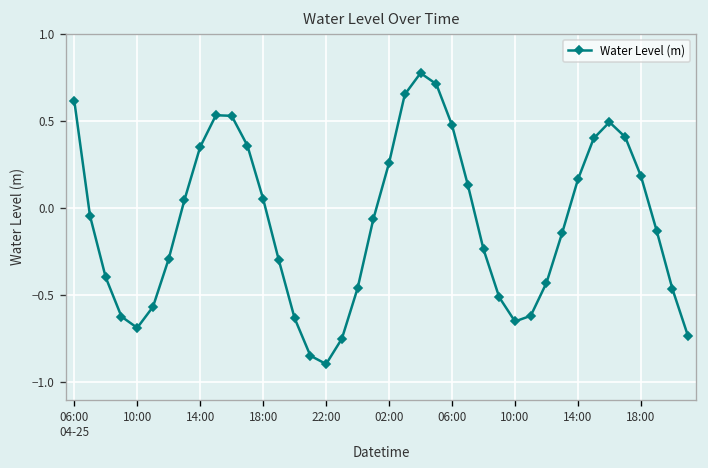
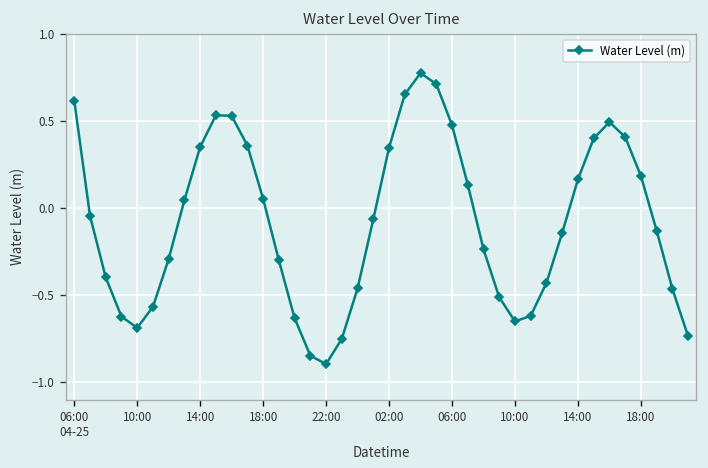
02:00: 0.26 -> 0.35
